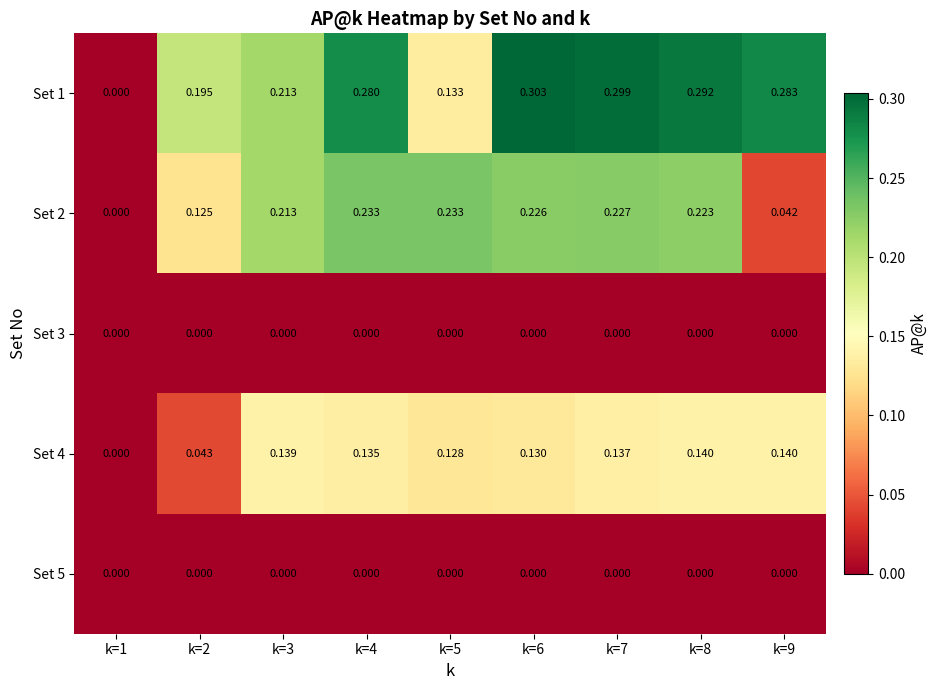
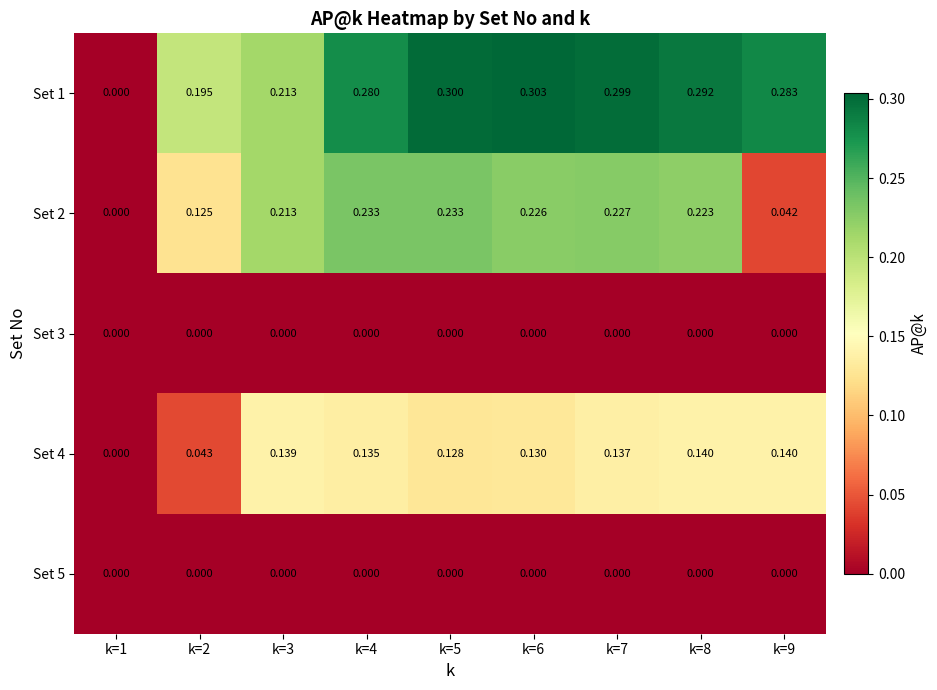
Set 1, k=5: 0.133 -> 0.300
